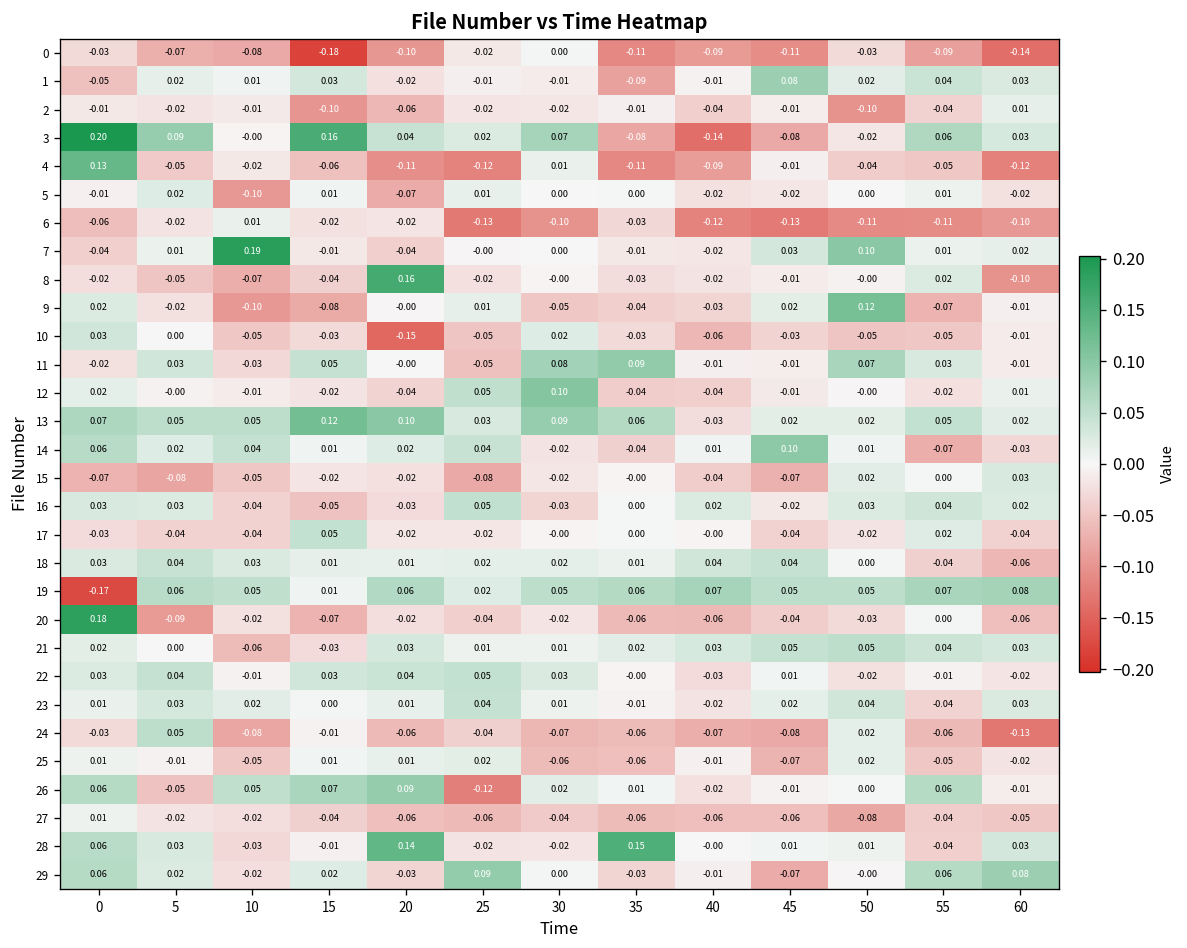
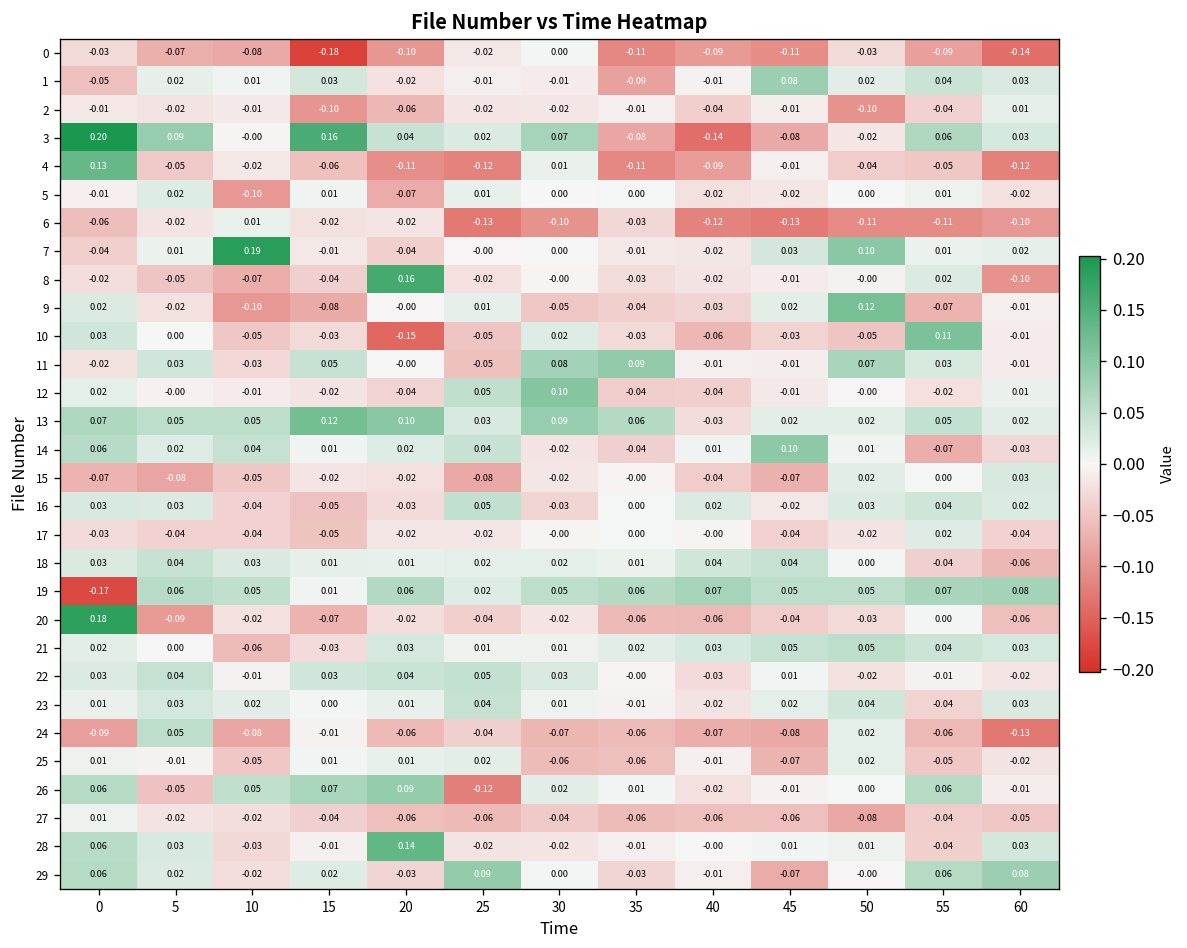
10, 55: -0.05 -> 0.11
17, 15: 0.05 -> -0.05
24, 0: -0.03 -> -0.09
28, 35: 0.15 -> -0.01
